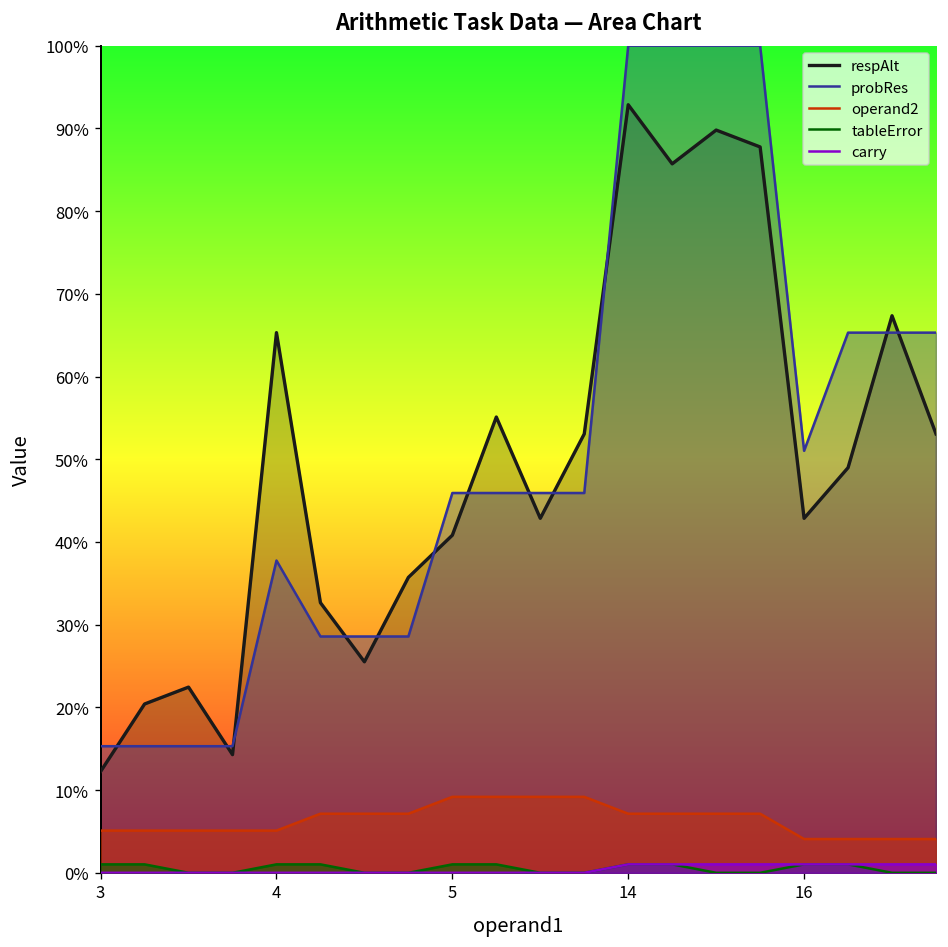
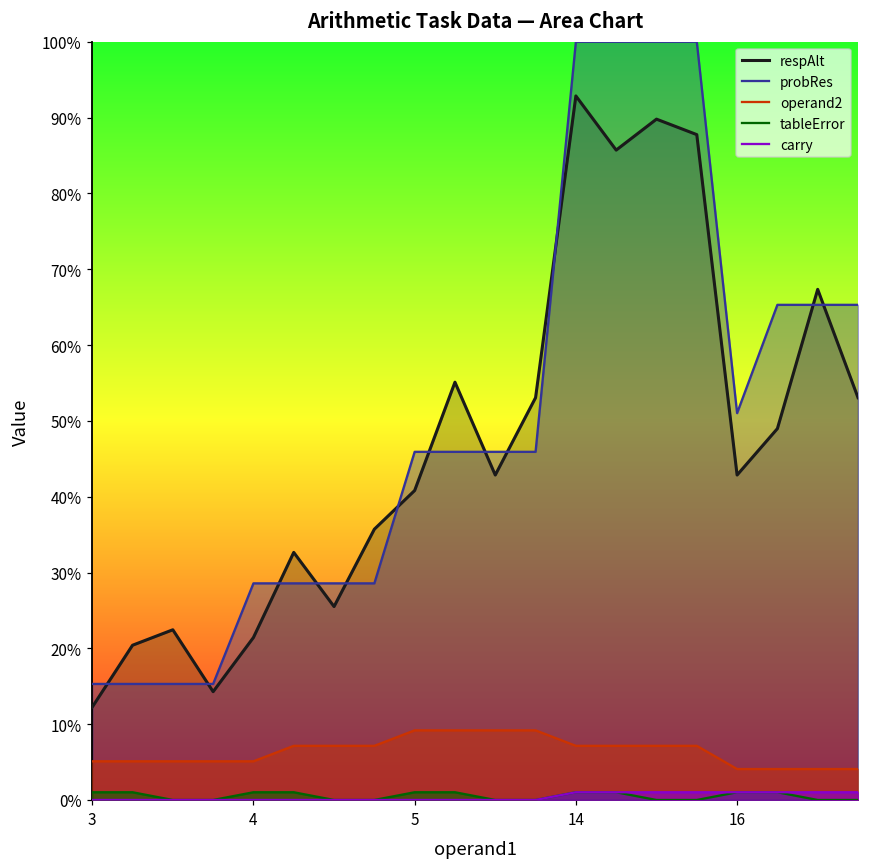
respAlt, 4: 65% -> 21%
probRes, 4: 38% -> 29%
